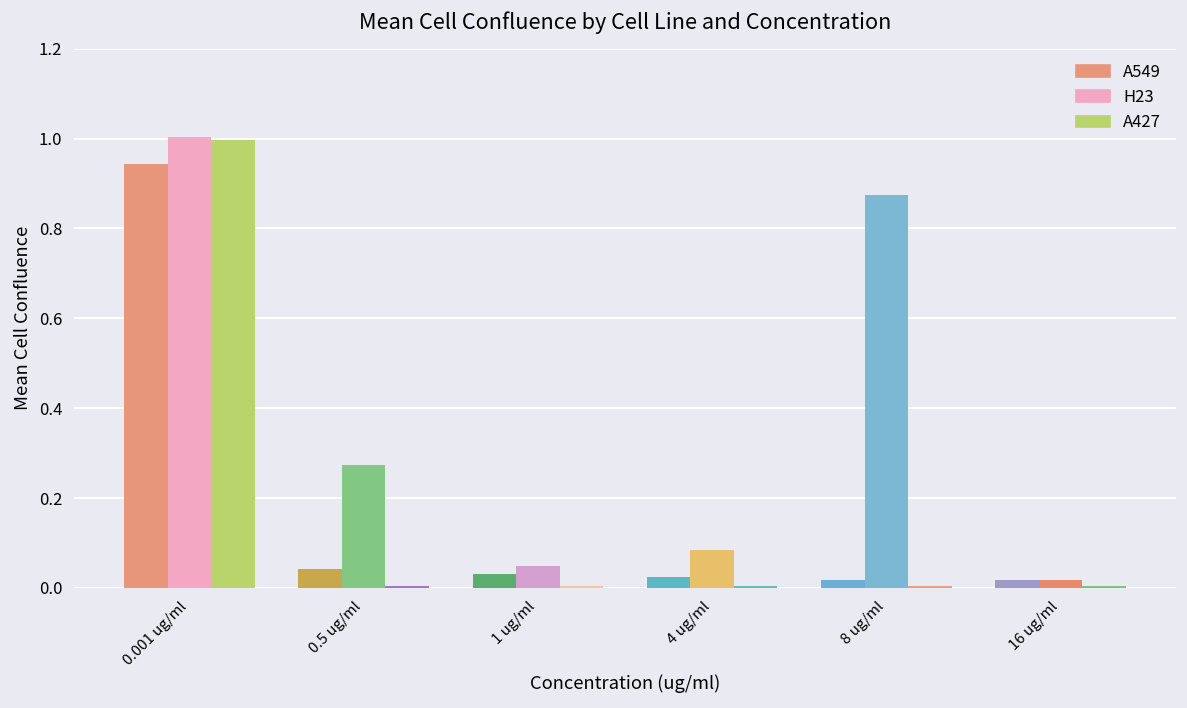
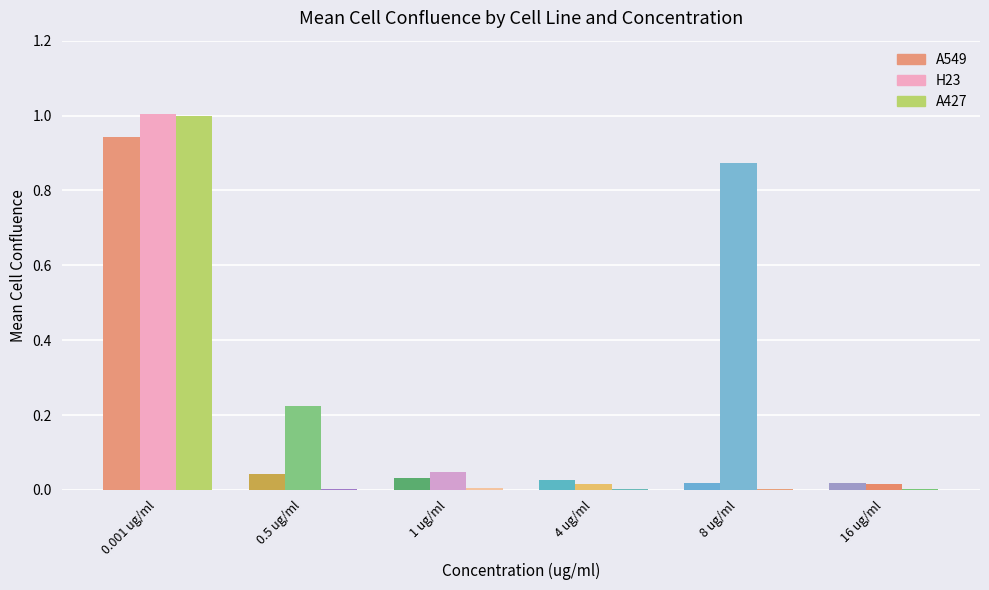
0.5 ug/ml: 0.27 -> 0.22
4 ug/ml: 0.08 -> 0.01
